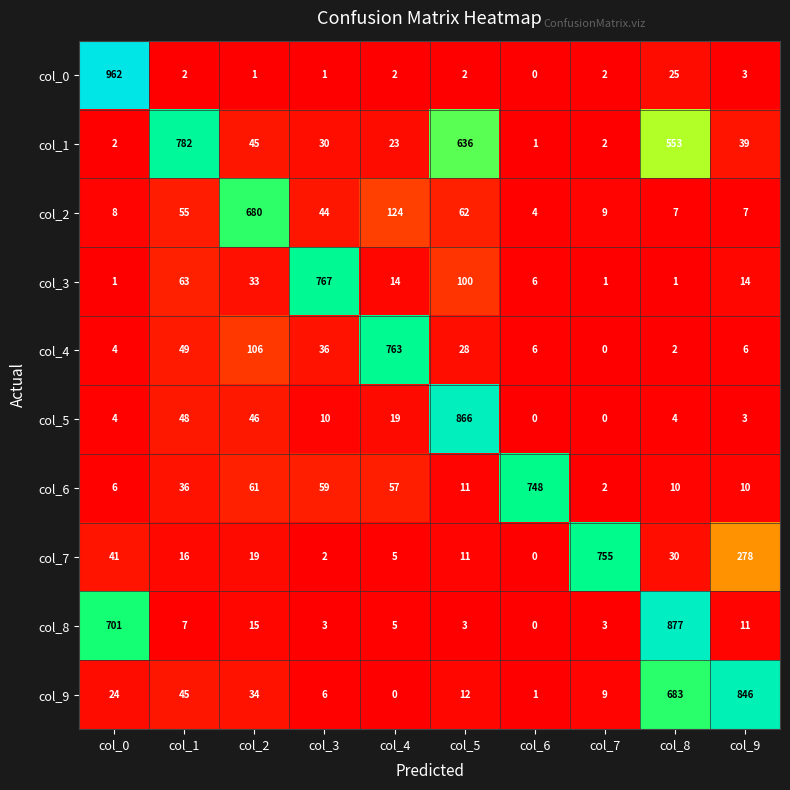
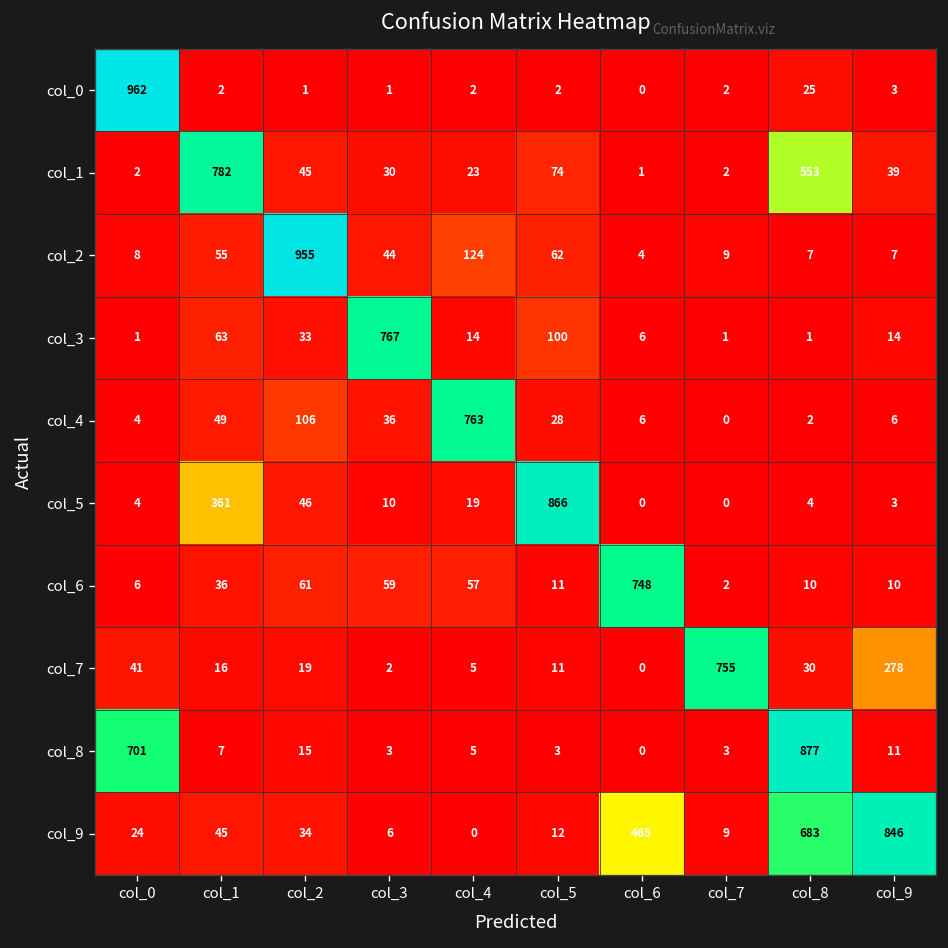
col_1, col_5: 636 -> 74
col_2, col_2: 680 -> 955
col_5, col_1: 48 -> 361
col_9, col_6: 1 -> 465
